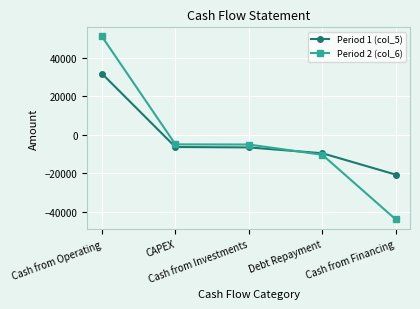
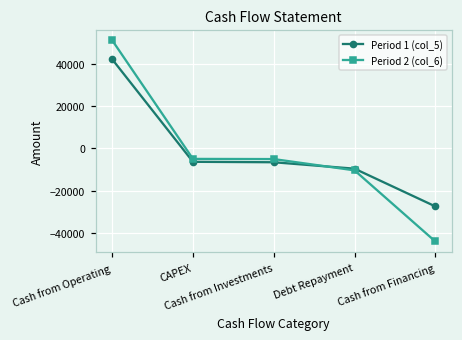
Period 1 (col_5), Cash from Operating: 32000 -> 42000
Period 1 (col_5), Cash from Financing: -21000 -> -27000
